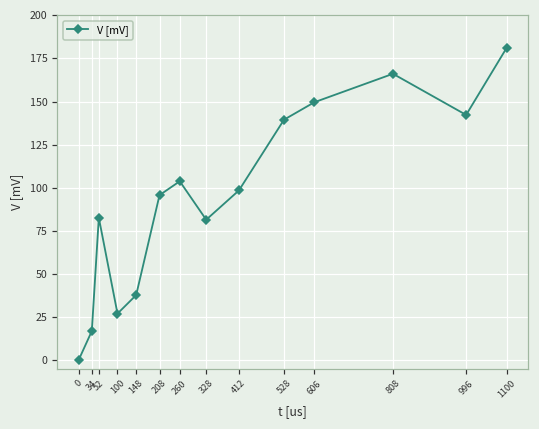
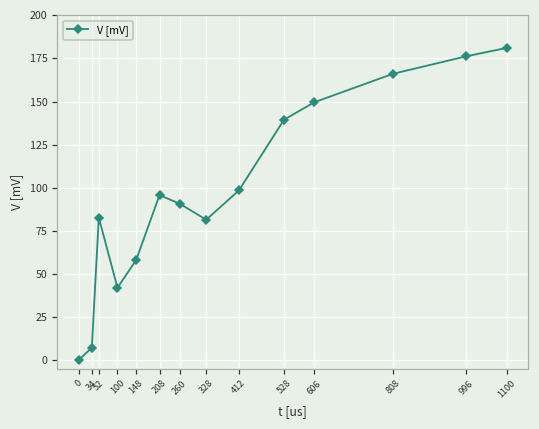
34: 17 -> 7
100: 27 -> 42
148: 38 -> 58
260: 104 -> 91
996: 142 -> 176
